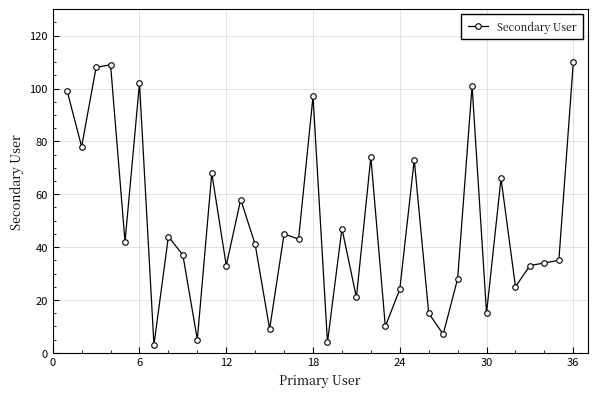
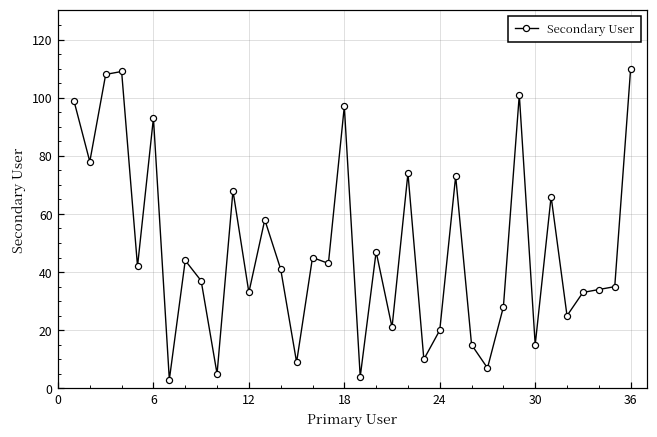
6: 102 -> 93
24: 24 -> 20
